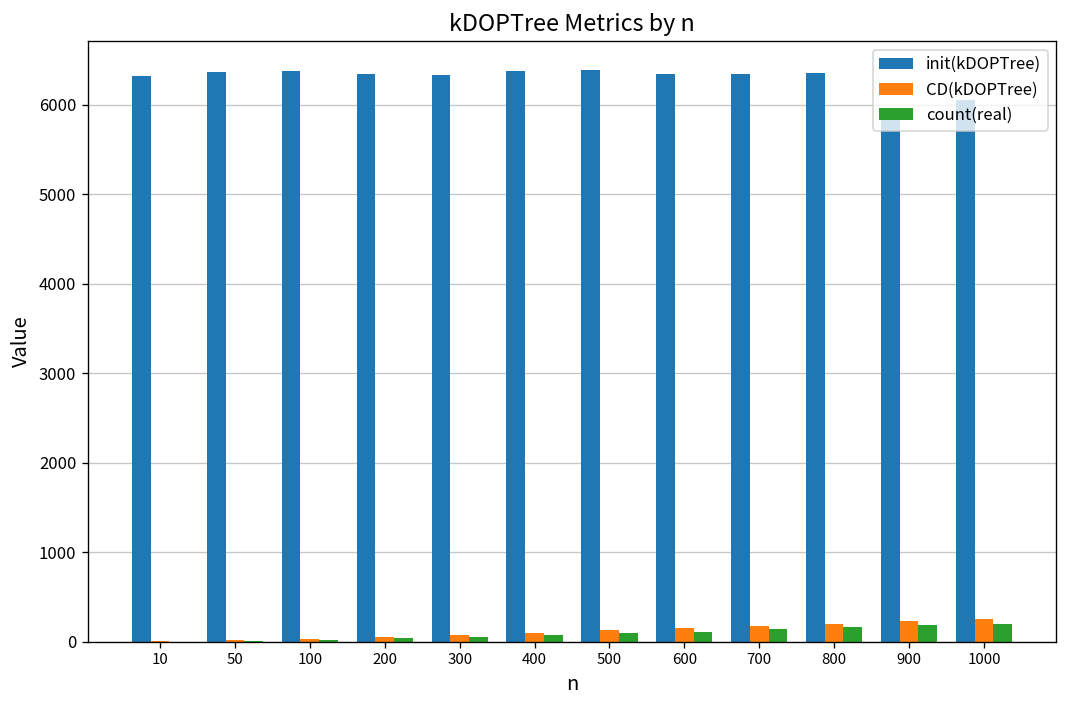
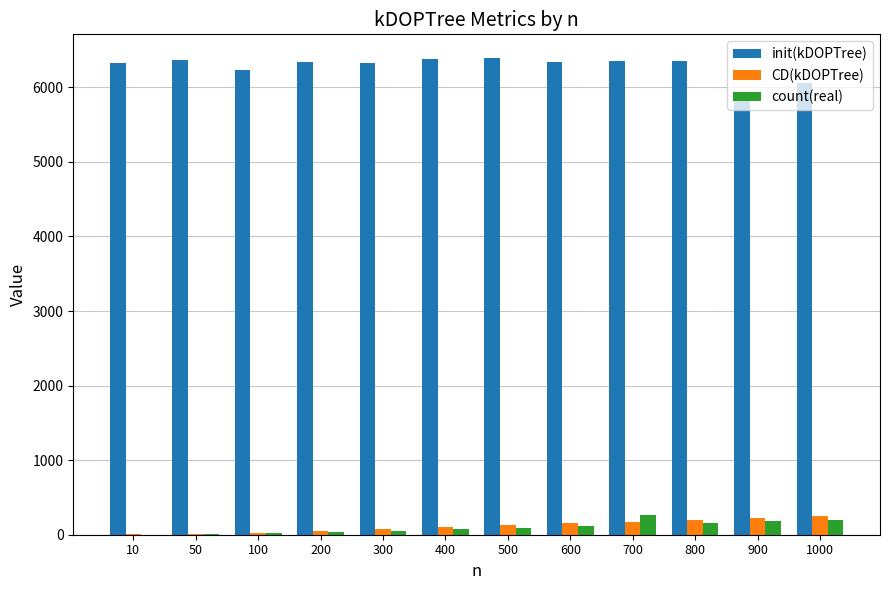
init(kDOPTree), 100: 6400 -> 6200
count(real), 700: 100 -> 300
